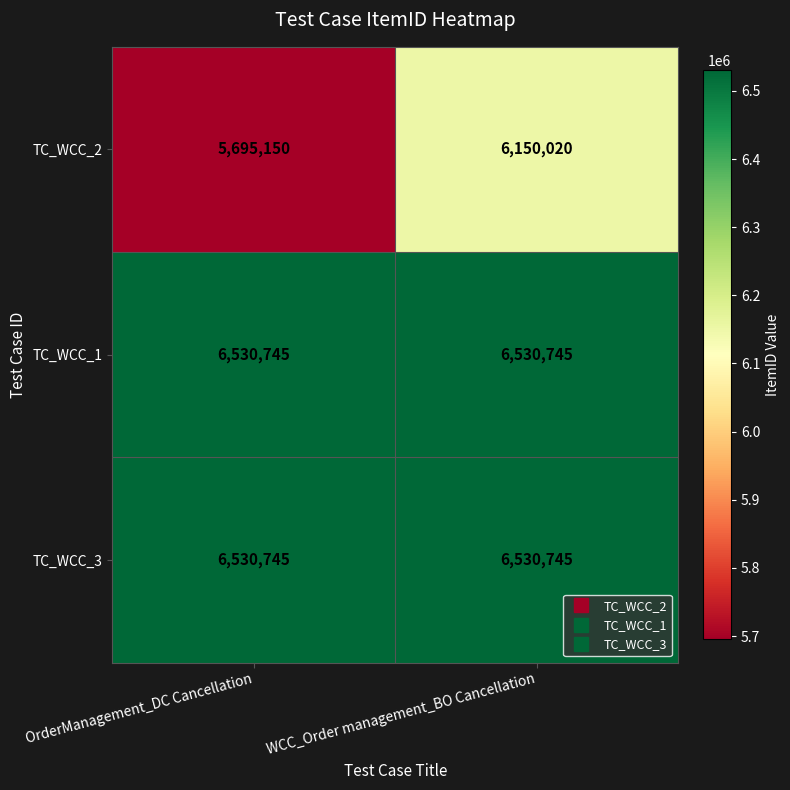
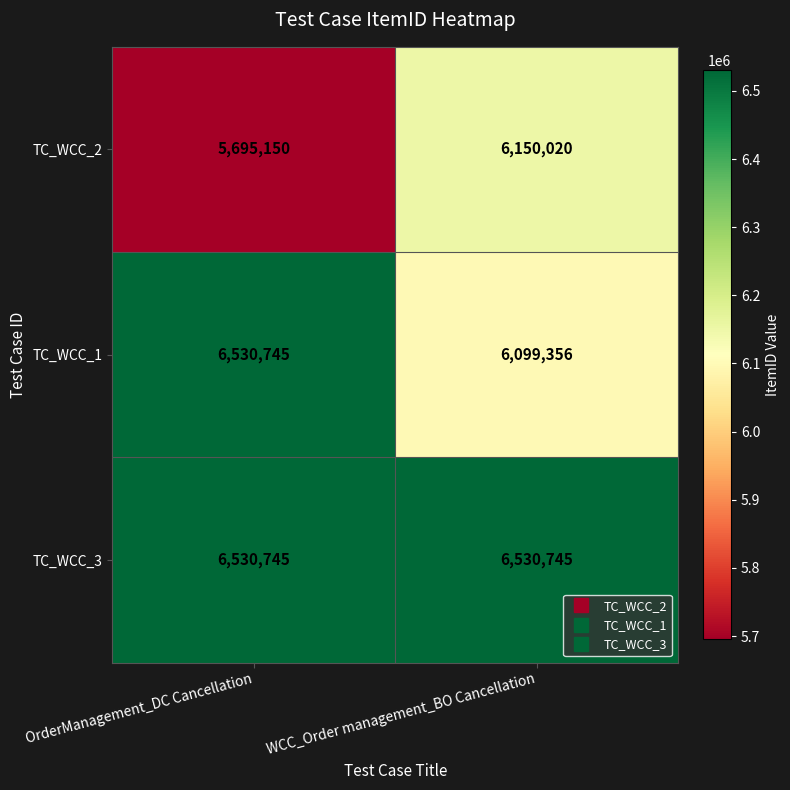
TC_WCC_1, WCC_Order management_BO Cancellation: 6,530,745 -> 6,099,356
